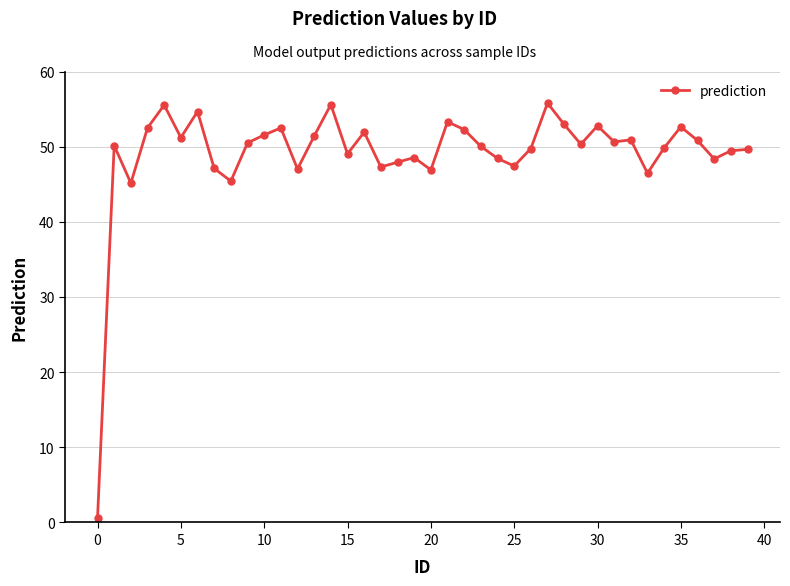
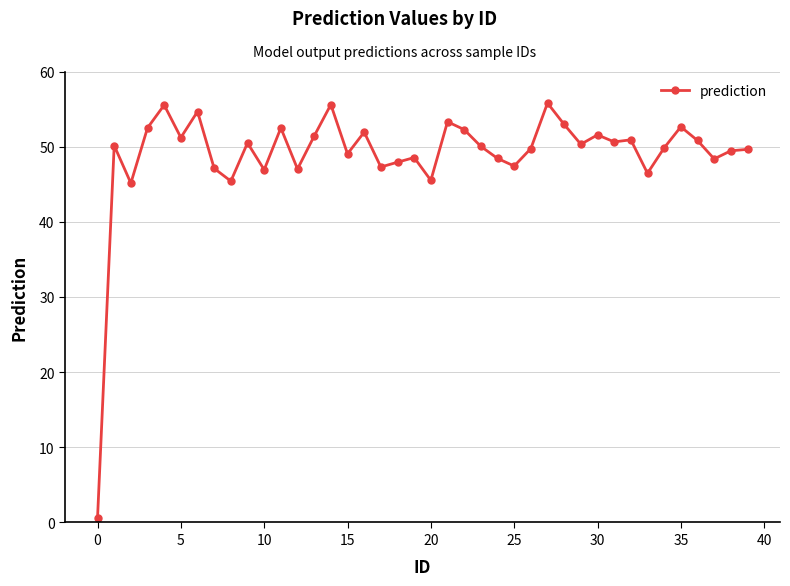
10: 52 -> 47
20: 47 -> 46
30: 53 -> 52
